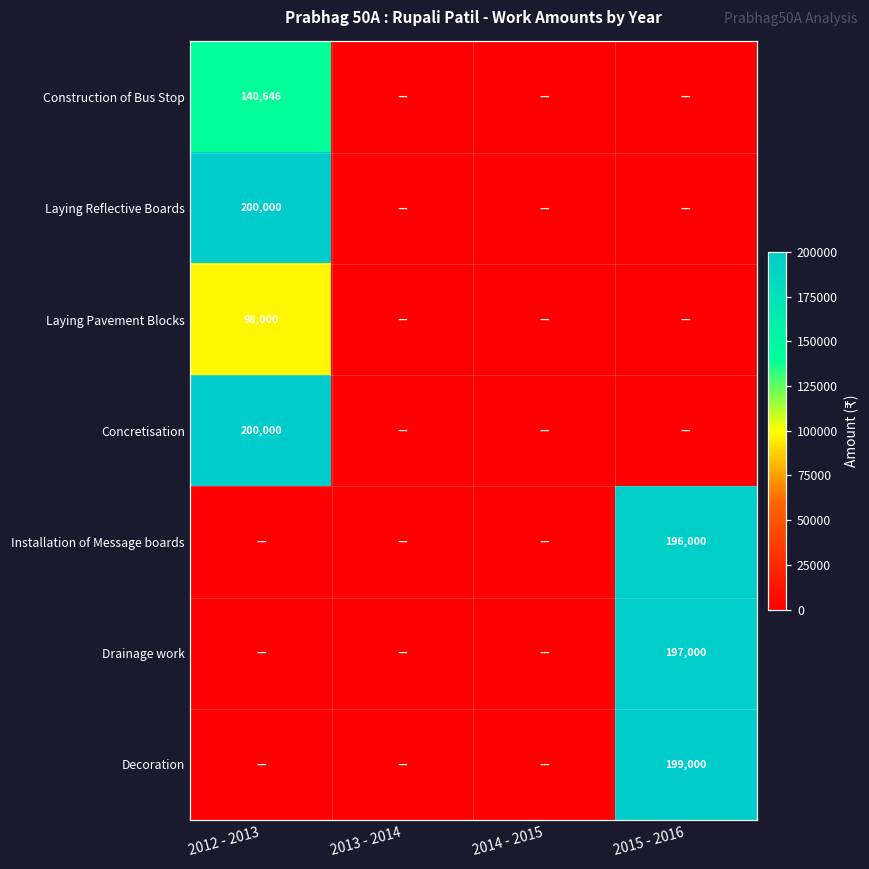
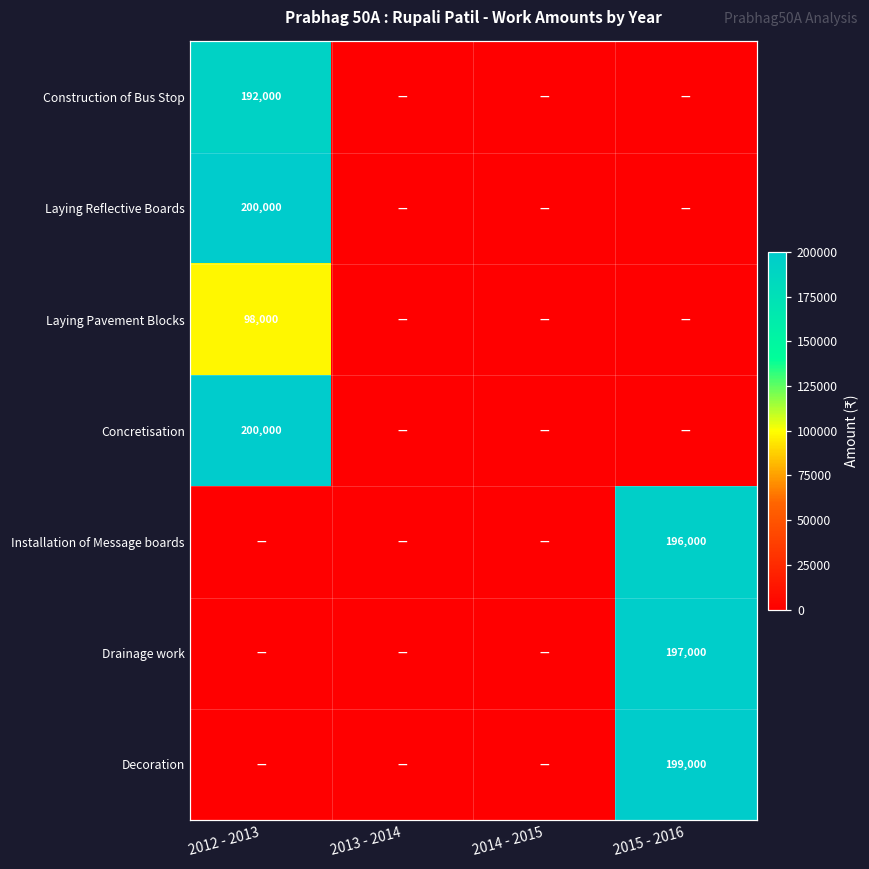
Construction of Bus Stop, 2012 - 2013: 140,646 -> 192,000
